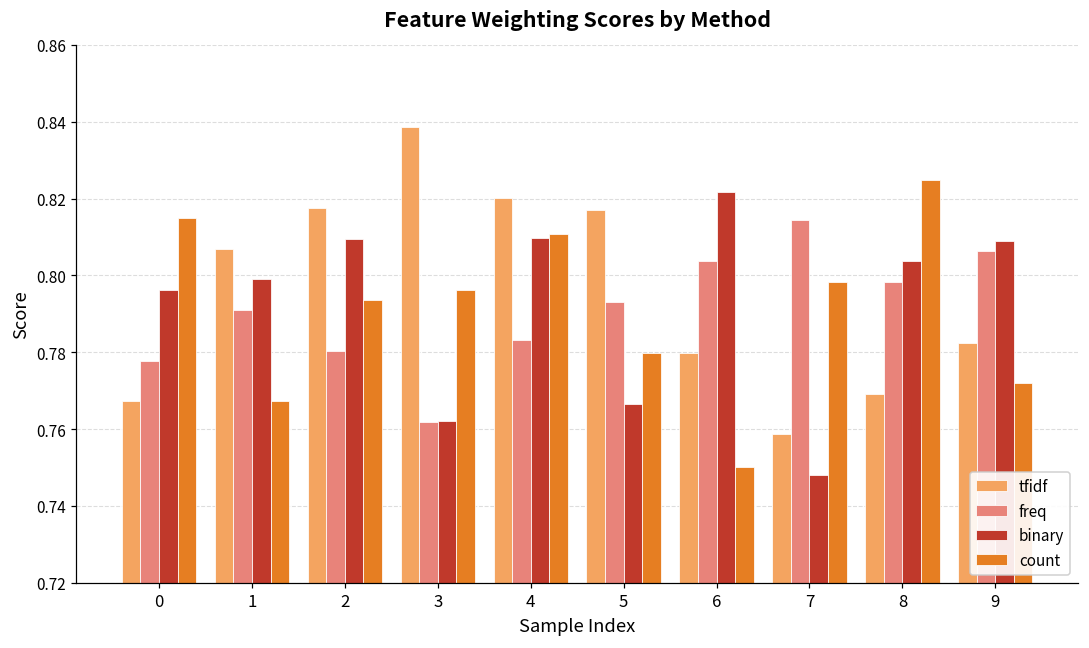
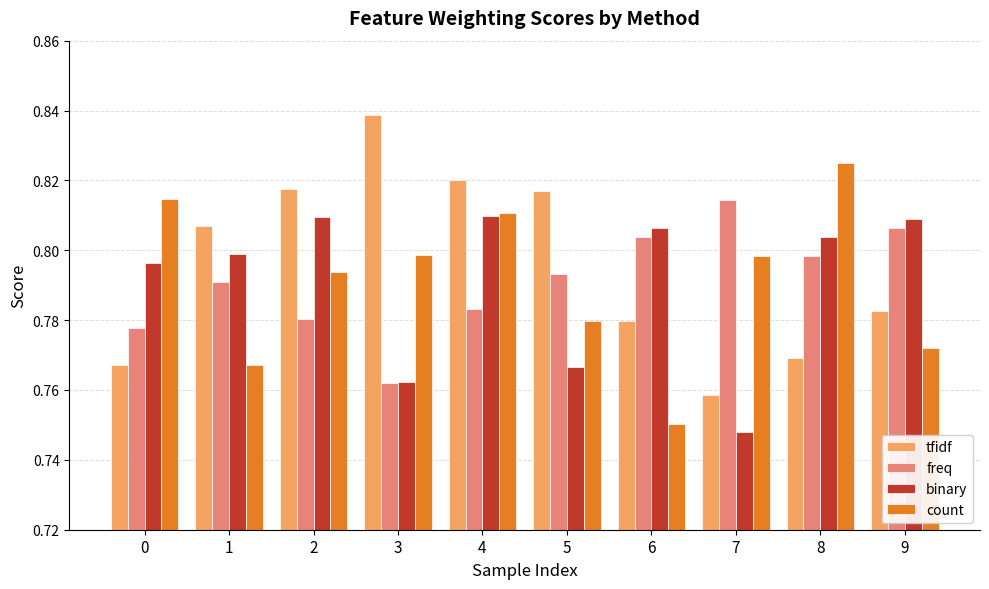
count, 3: 0.796 -> 0.799
binary, 6: 0.822 -> 0.806
